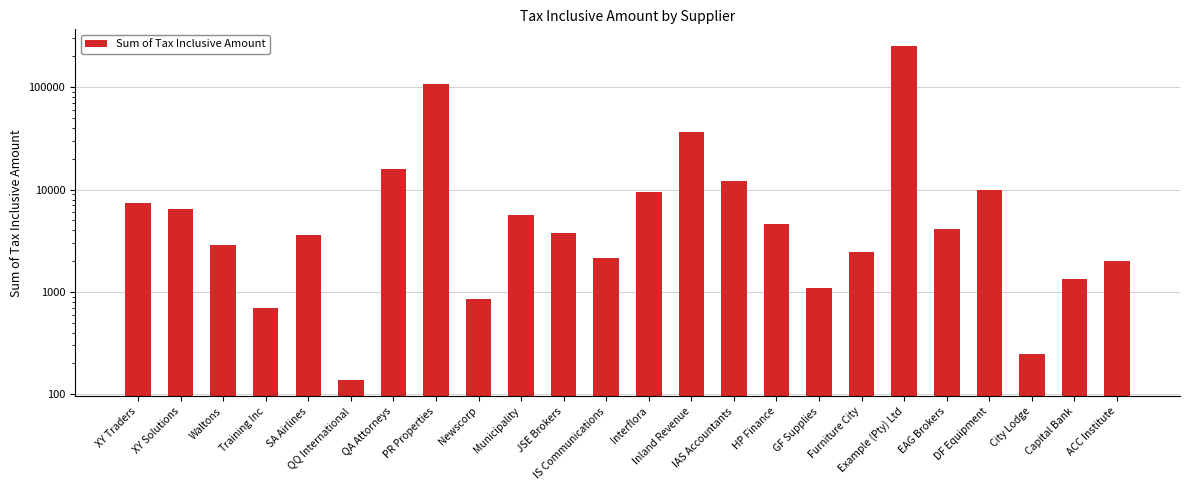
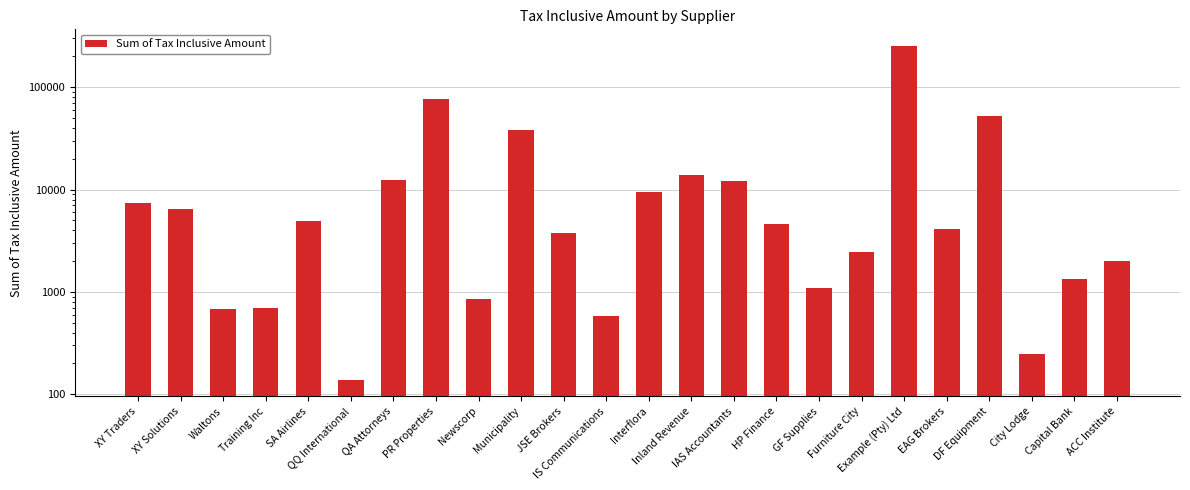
Waltons: 2900 -> 700
SA Airlines: 3600 -> 5000
QA Attorneys: 16000 -> 13000
PR Properties: 110000 -> 80000
Municipality: 6000 -> 38000
IS Communications: 2100 -> 600
Inland Revenue: 37000 -> 14000
DF Equipment: 10000 -> 50000
